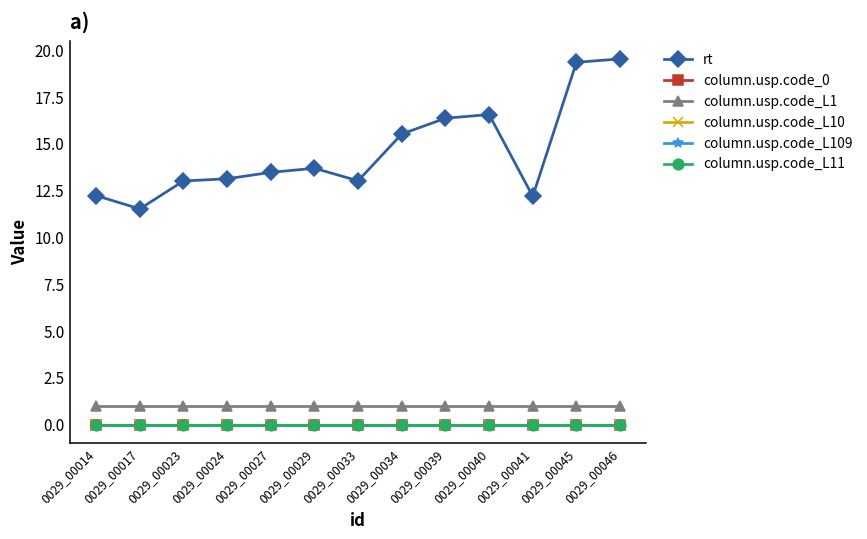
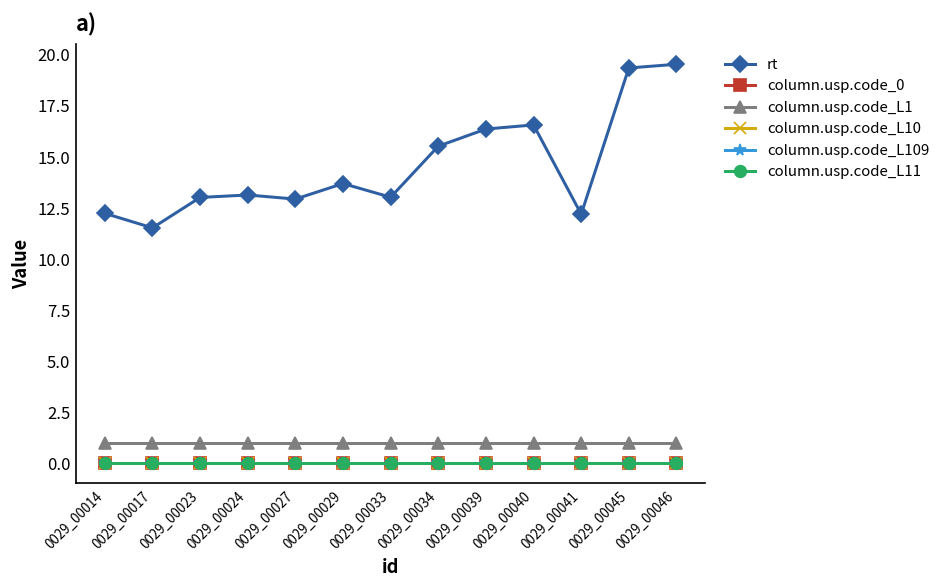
rt, 0029_00027: 13.5 -> 12.9
